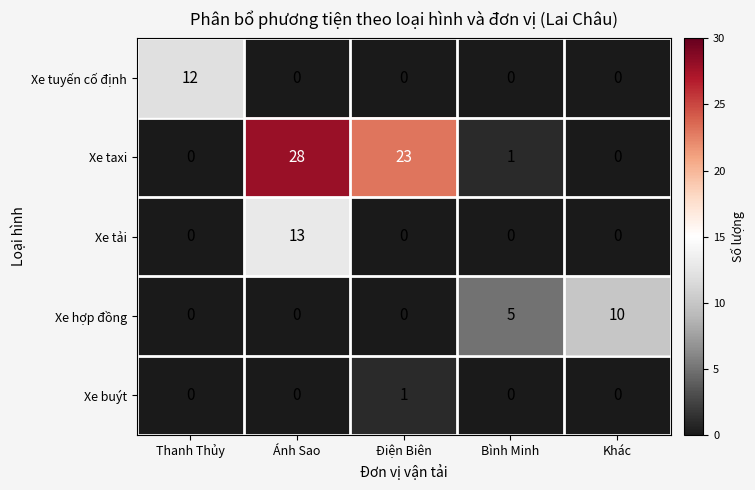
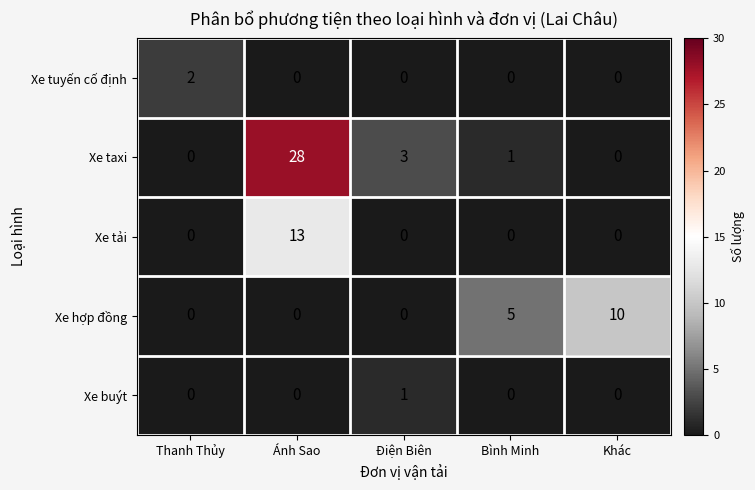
Xe tuyến cố định, Thanh Thủy: 12 -> 2
Xe taxi, Điện Biên: 23 -> 3
